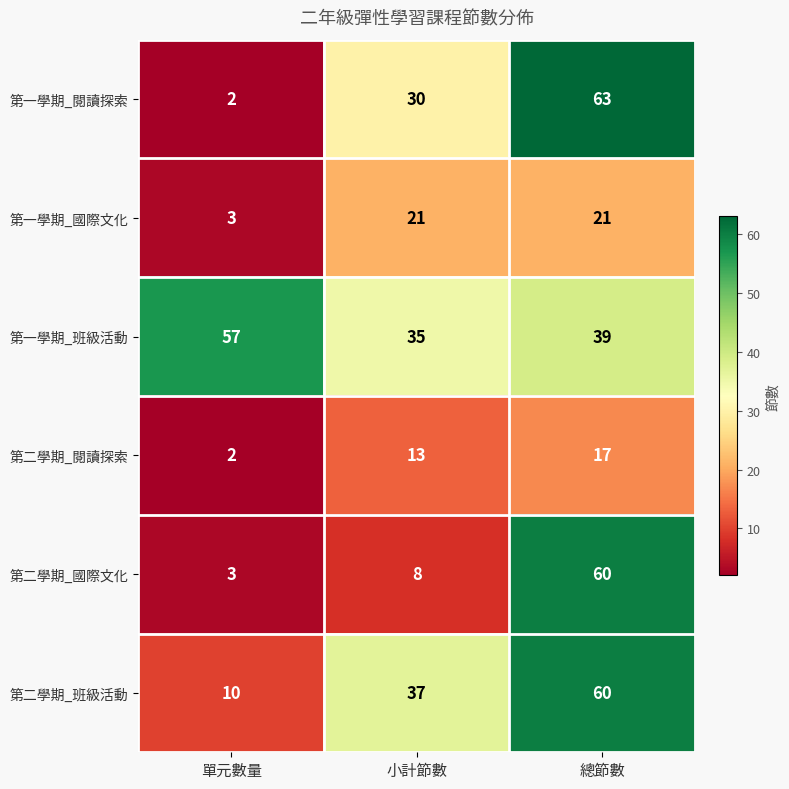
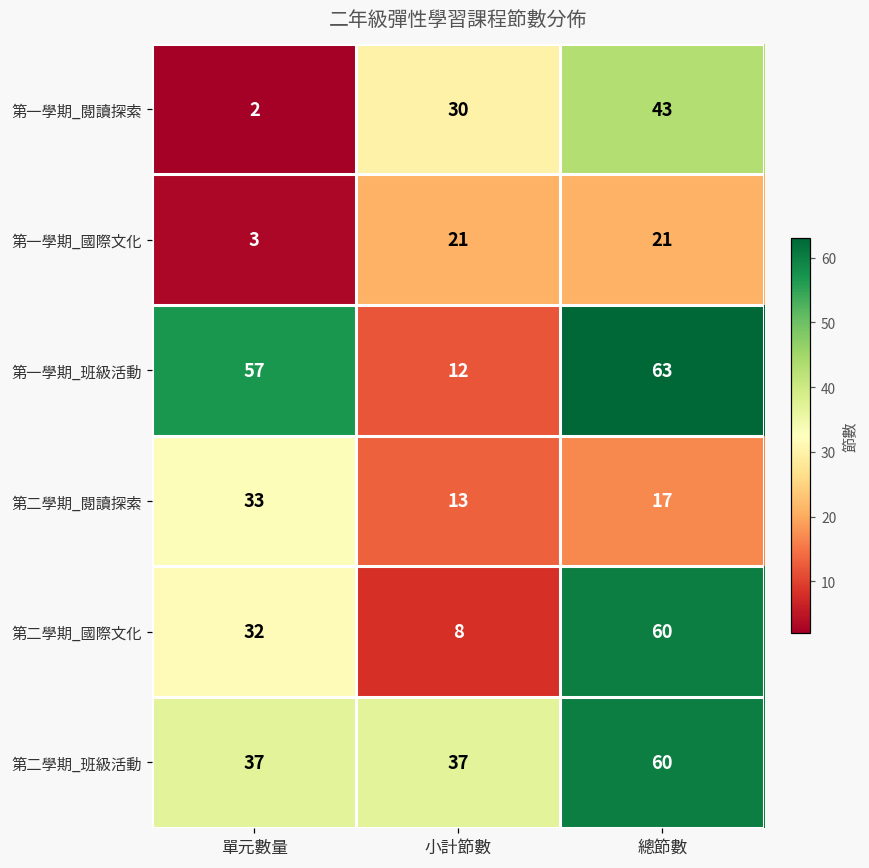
第一學期_閱讀探索, 總節數: 63 -> 43
第一學期_班級活動, 小計節數: 35 -> 12
第一學期_班級活動, 總節數: 39 -> 63
第二學期_閱讀探索, 單元數量: 2 -> 33
第二學期_國際文化, 單元數量: 3 -> 32
第二學期_班級活動, 單元數量: 10 -> 37
